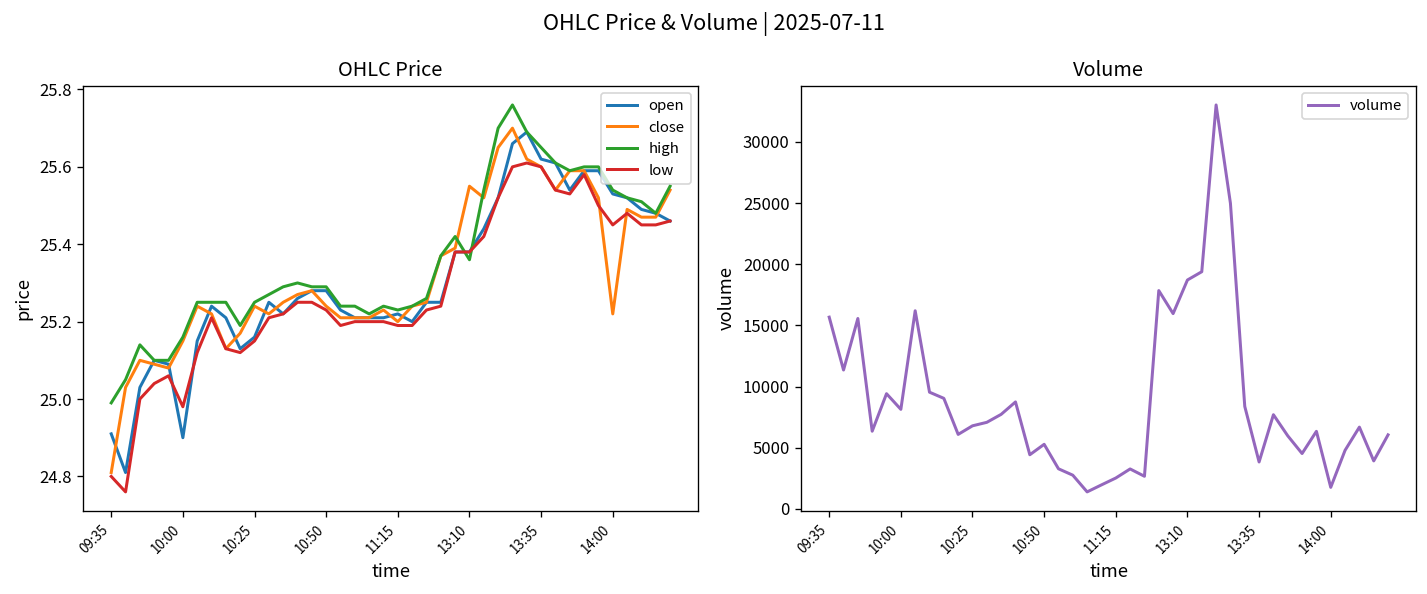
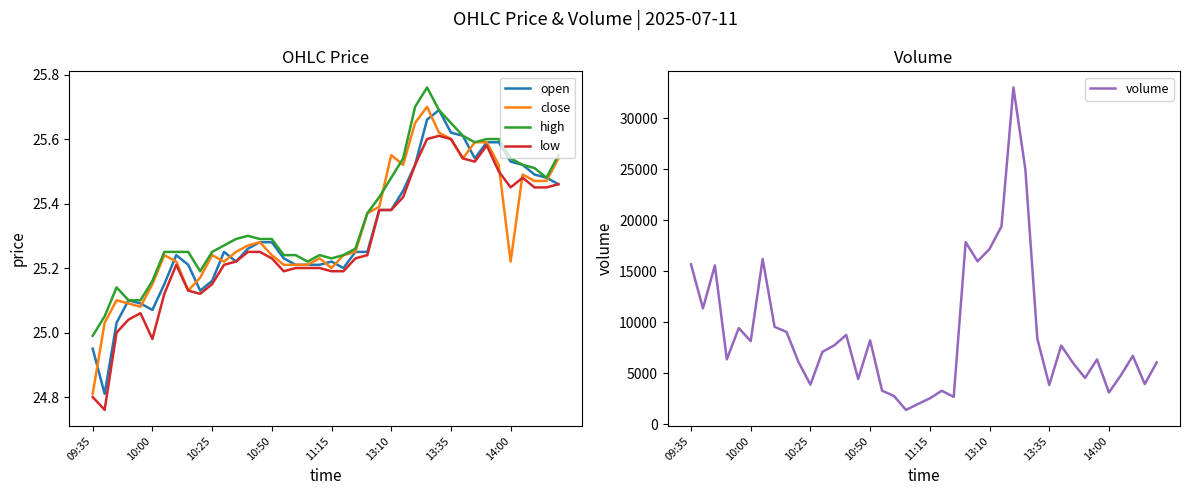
OHLC Price, open, 09:35: 24.91 -> 24.95
OHLC Price, open, 10:00: 24.90 -> 25.07
OHLC Price, high, 13:10: 25.36 -> 25.48
Volume, 10:25: 6800 -> 3900
Volume, 10:50: 5300 -> 8200
Volume, 13:10: 18700 -> 17200
Volume, 14:00: 1800 -> 3100
